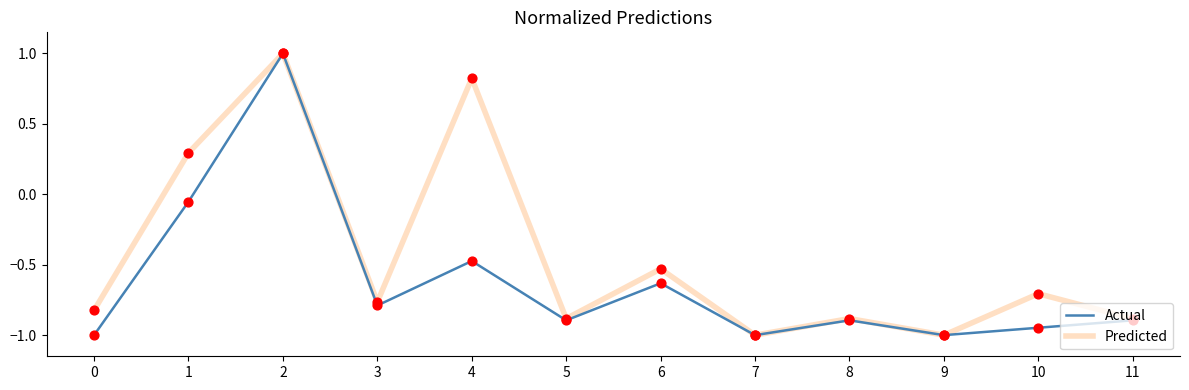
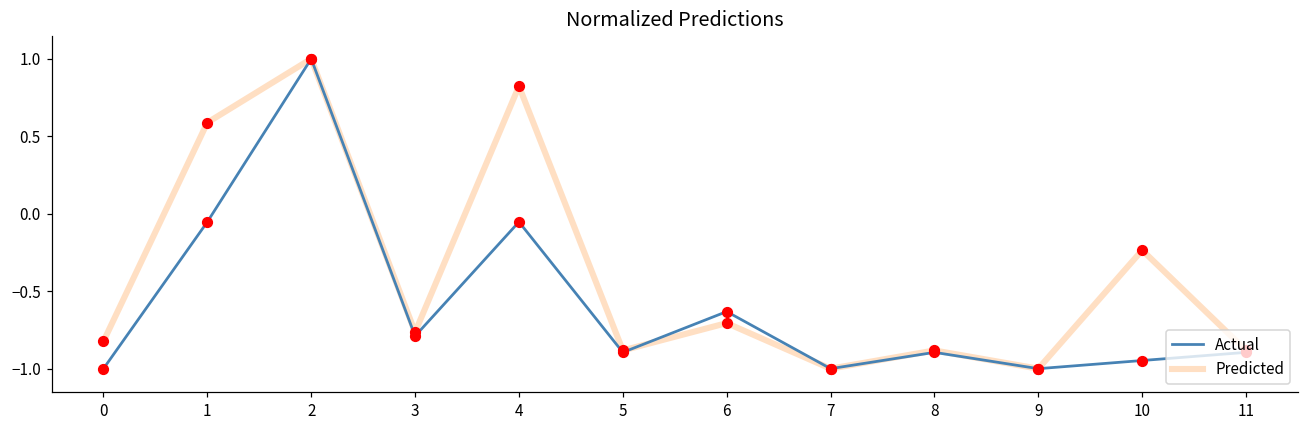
Predicted, 1: 0.29 -> 0.59
Actual, 4: -0.47 -> -0.05
Predicted, 6: -0.53 -> -0.71
Predicted, 10: -0.71 -> -0.24
